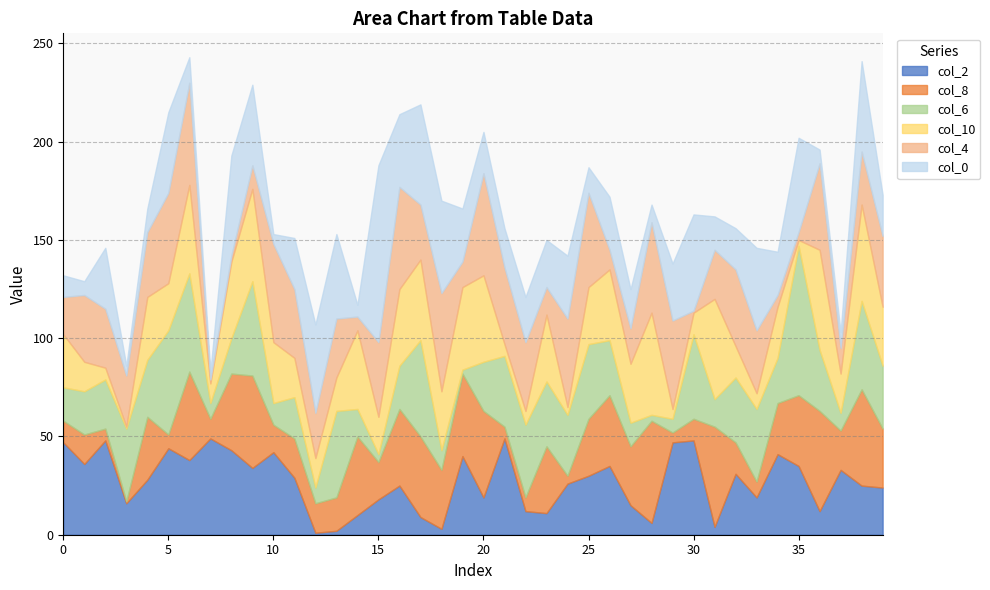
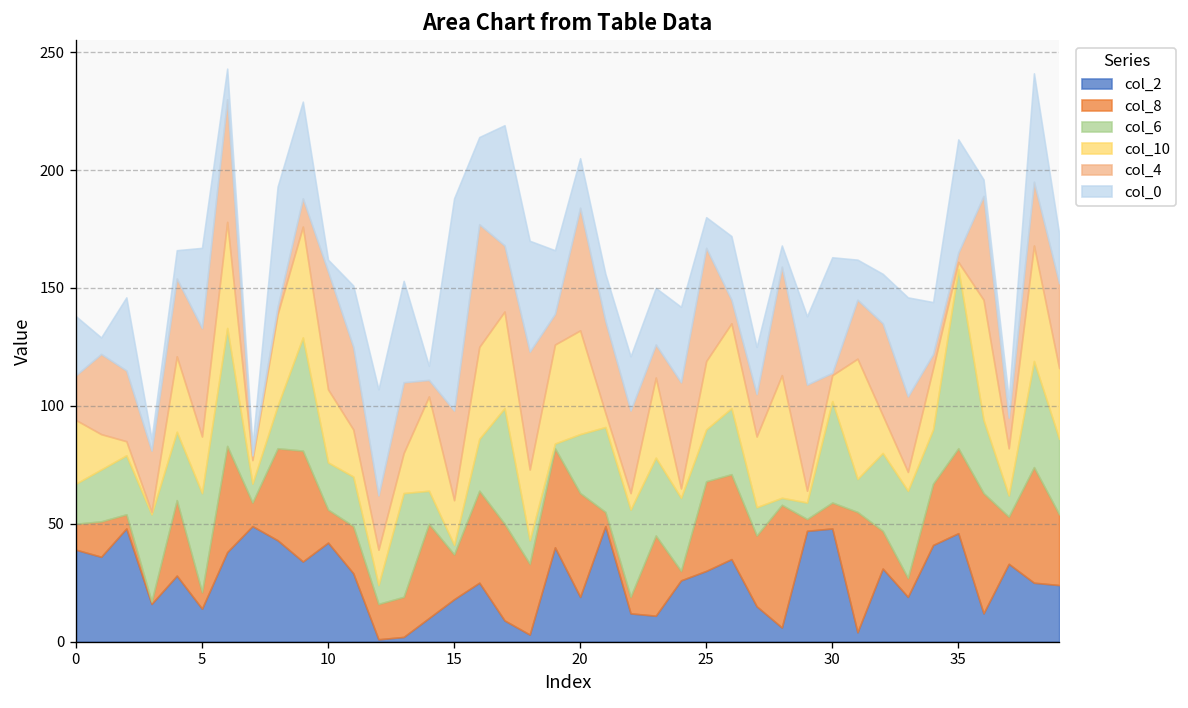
col_2, 0: 47 -> 39
col_0, 0: 11 -> 25
col_2, 5: 44 -> 14
col_6, 5: 53 -> 42
col_0, 5: 41 -> 34
col_6, 10: 11 -> 20
col_8, 25: 29 -> 38
col_6, 25: 38 -> 22
col_2, 35: 35 -> 46
